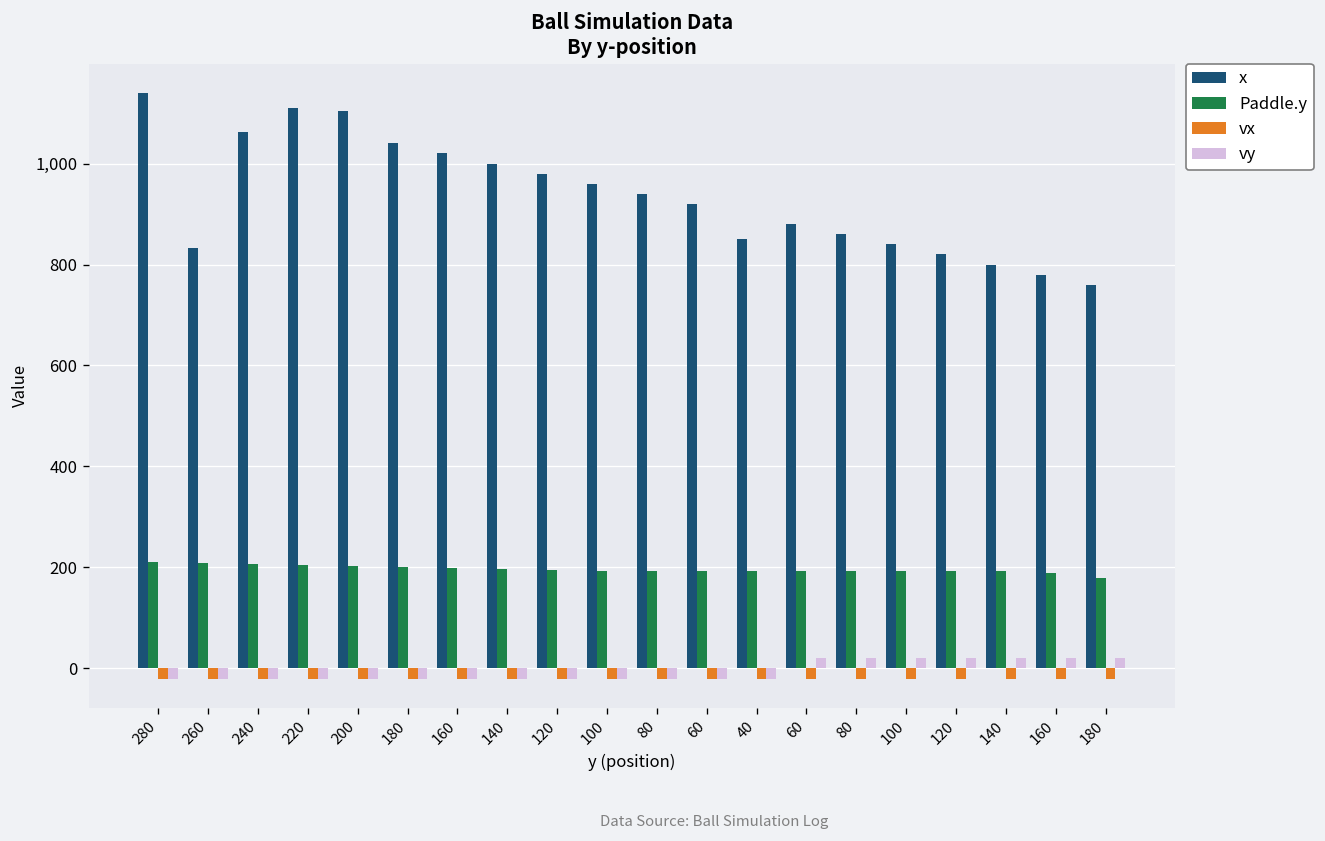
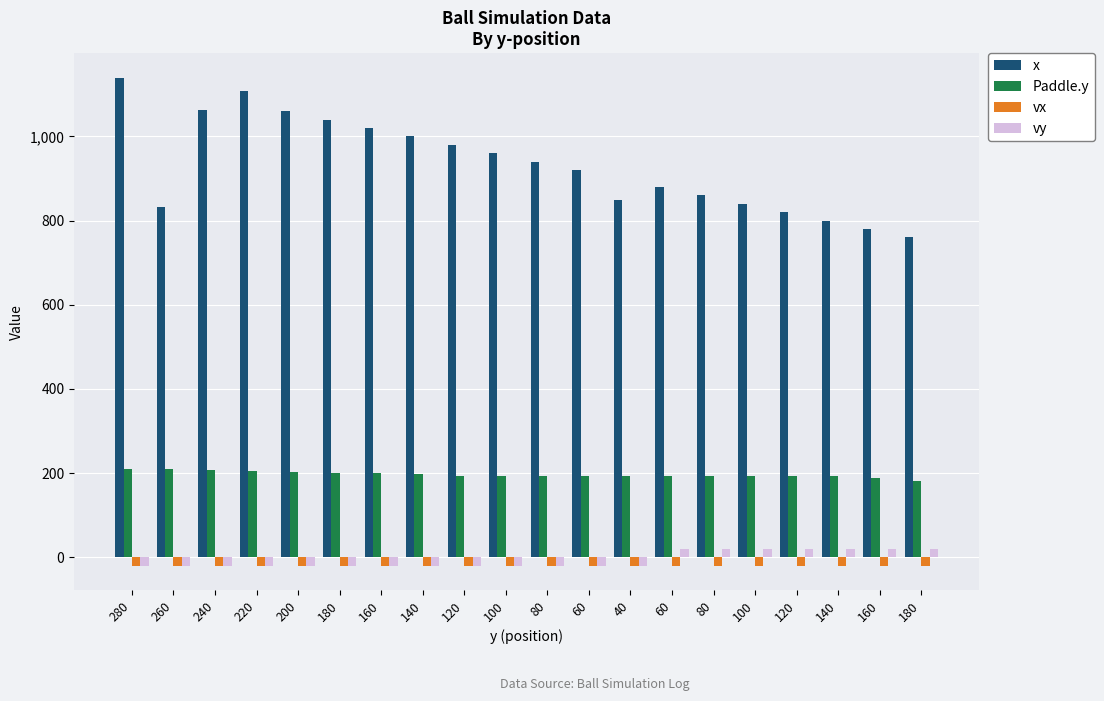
x, 200: 1,110 -> 1,060
